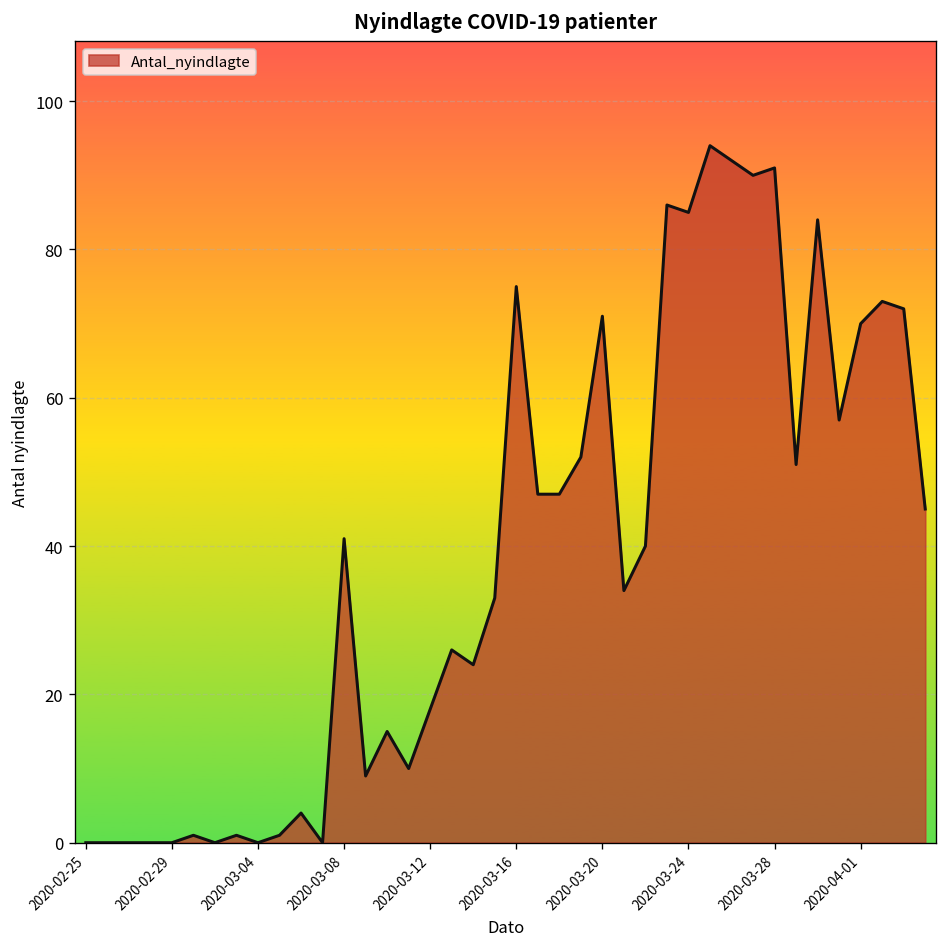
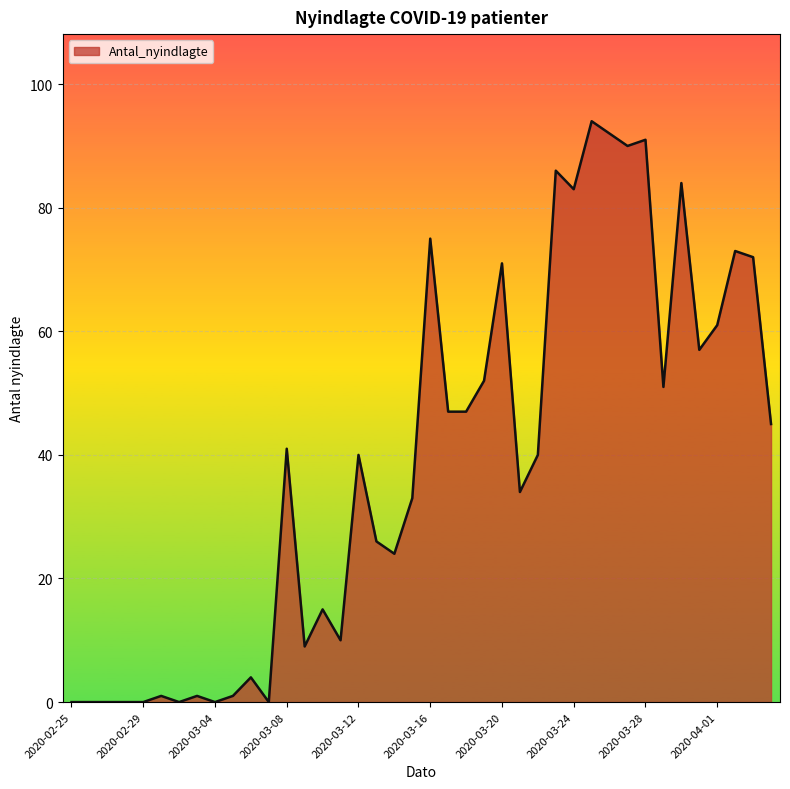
2020-03-12: 18 -> 40
2020-03-24: 85 -> 83
2020-04-01: 70 -> 61
